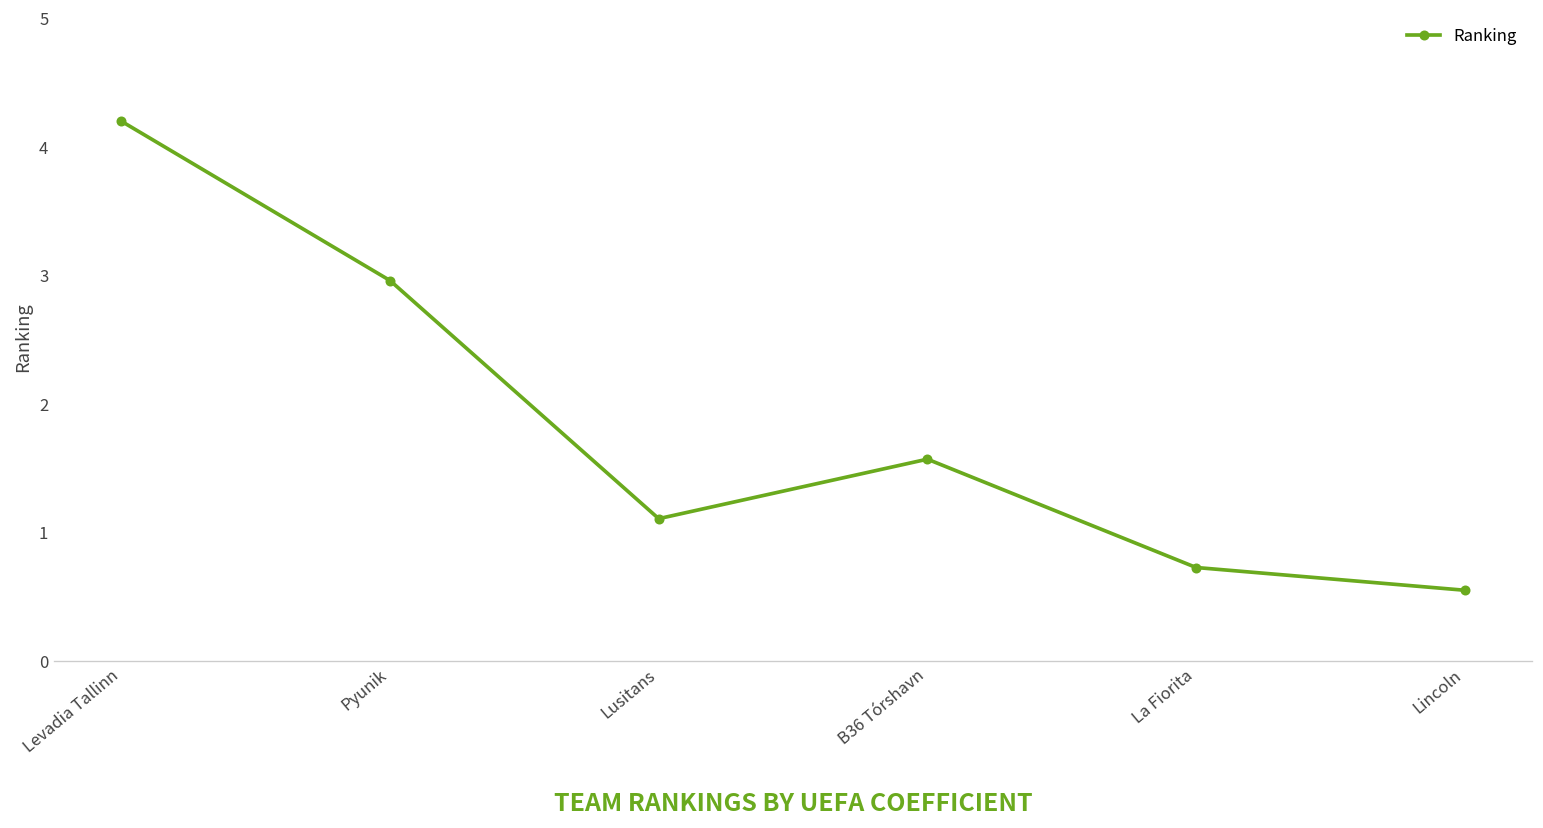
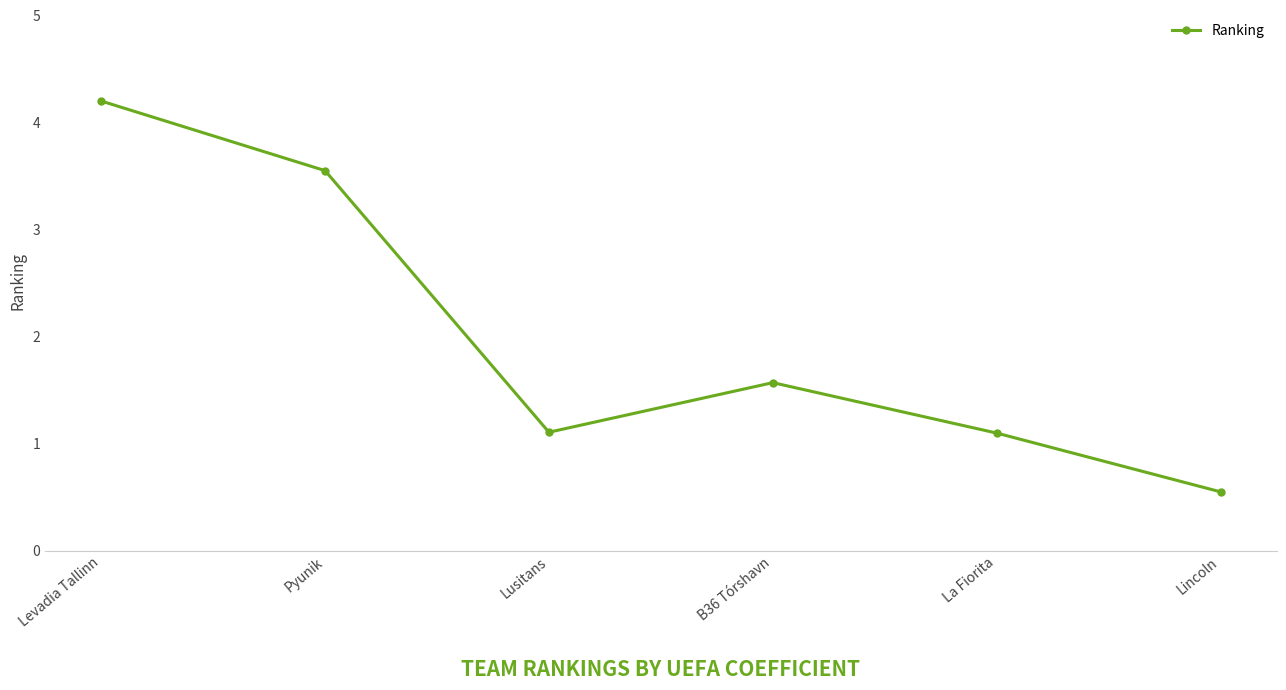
Pyunik: 2.96 -> 3.55
La Fiorita: 0.73 -> 1.10
